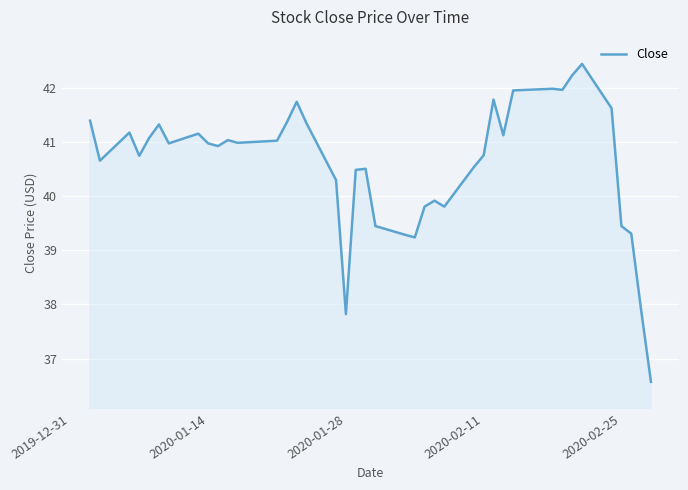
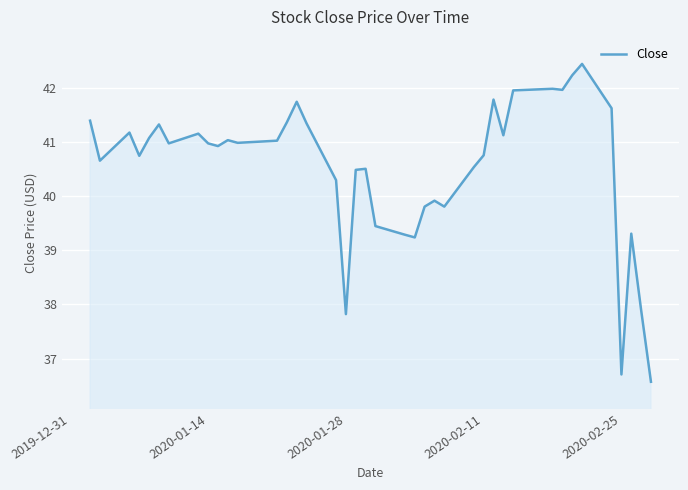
2020-02-25: 39.5 -> 36.7
